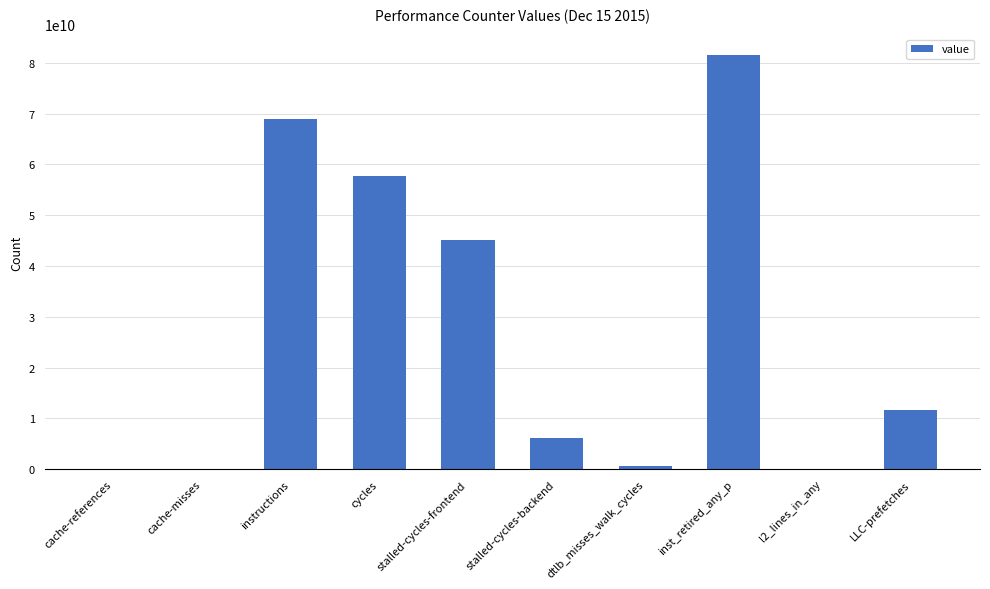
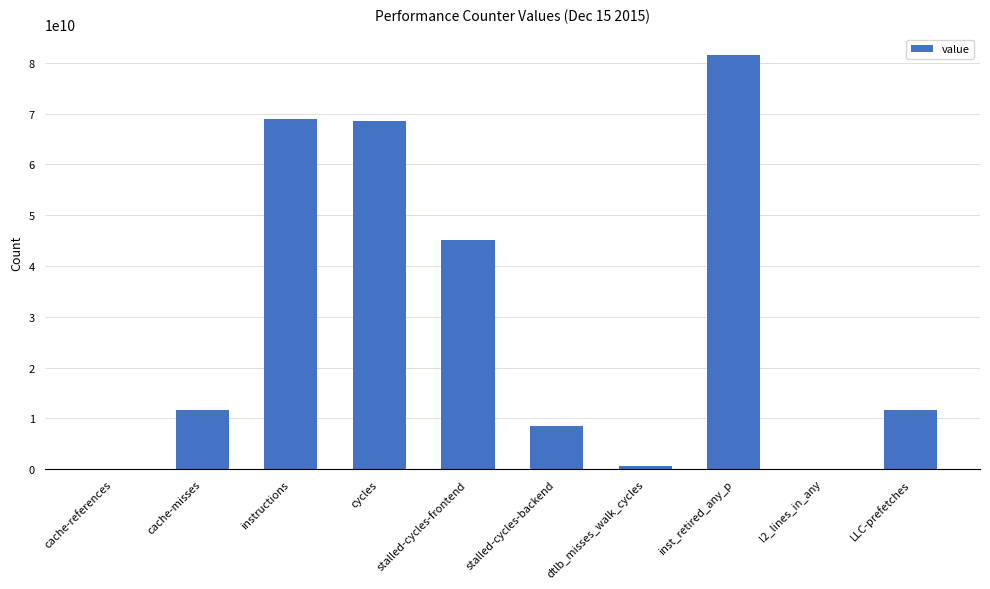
cache-misses: 0 -> 12000000000
cycles: 58000000000 -> 69000000000
stalled-cycles-backend: 6000000000 -> 9000000000
